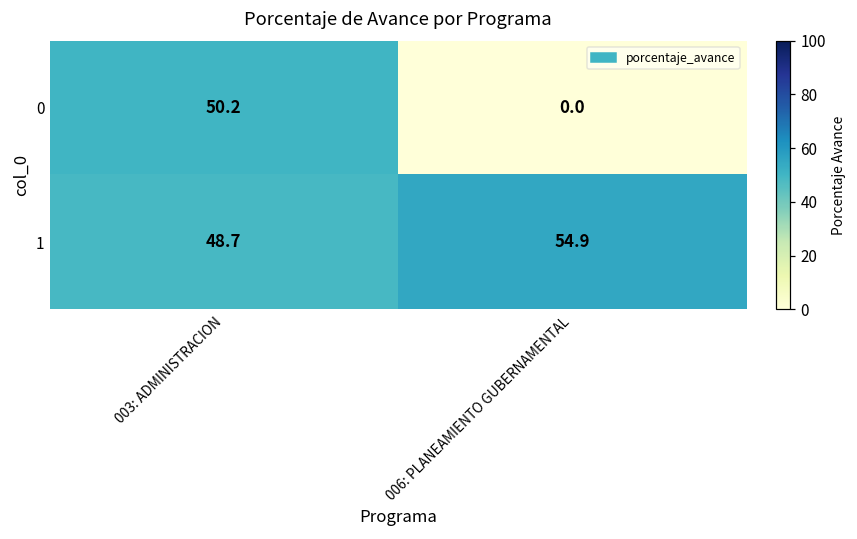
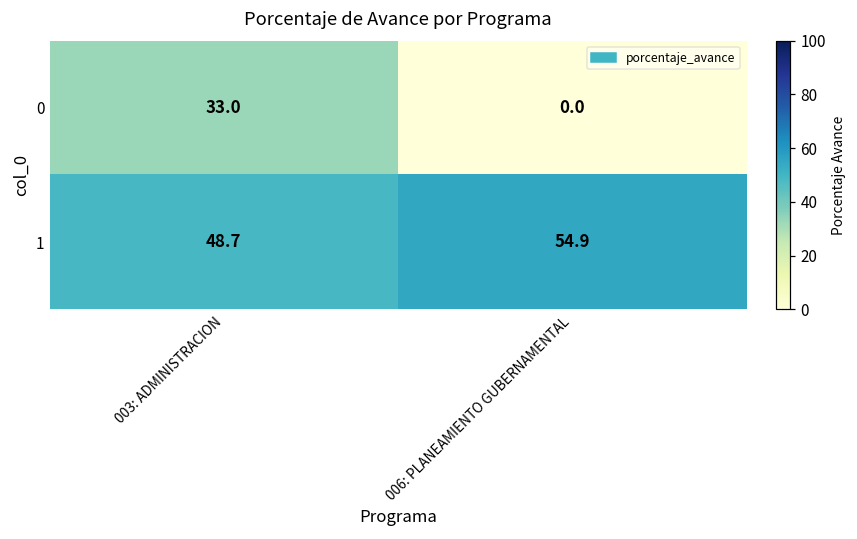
0, 003: ADMINISTRACION: 50.2 -> 33.0
